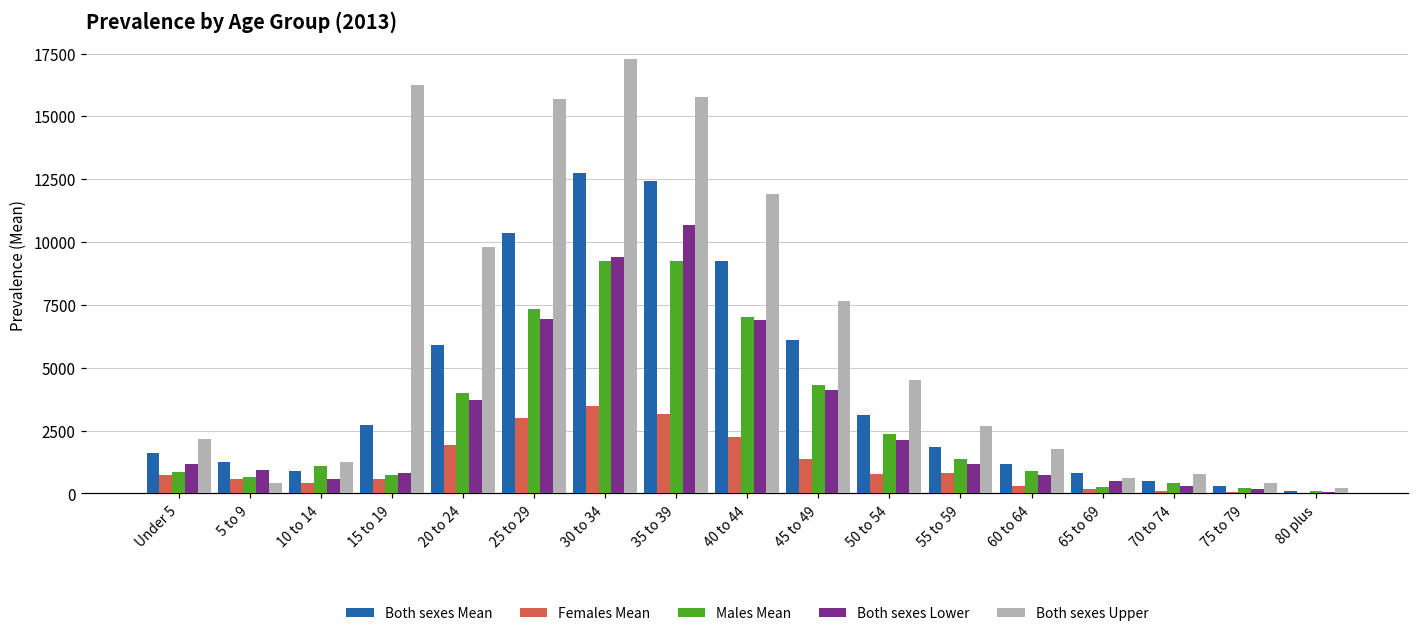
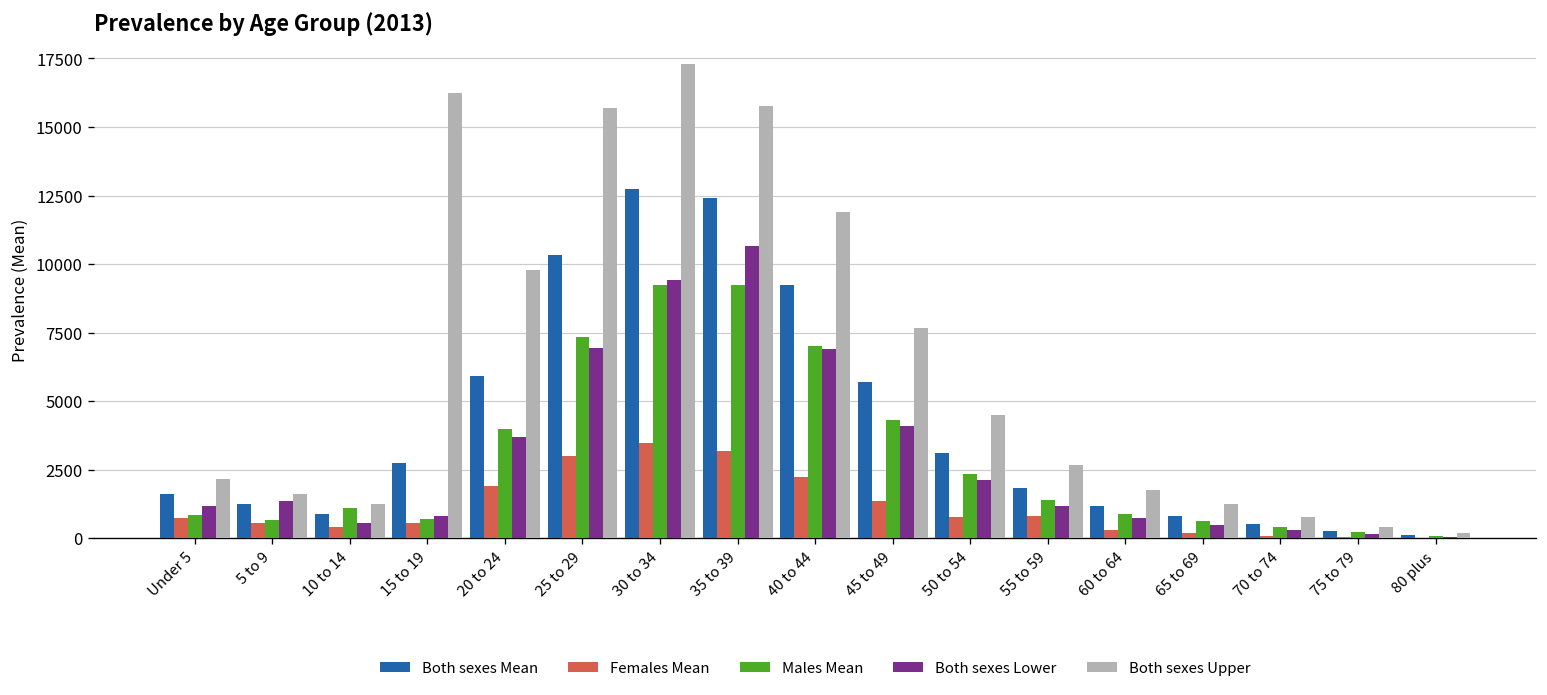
Both sexes Lower, 5 to 9: 900 -> 1400
Both sexes Upper, 5 to 9: 400 -> 1600
Both sexes Mean, 45 to 49: 6100 -> 5700
Males Mean, 65 to 69: 200 -> 600
Both sexes Upper, 65 to 69: 600 -> 1200
